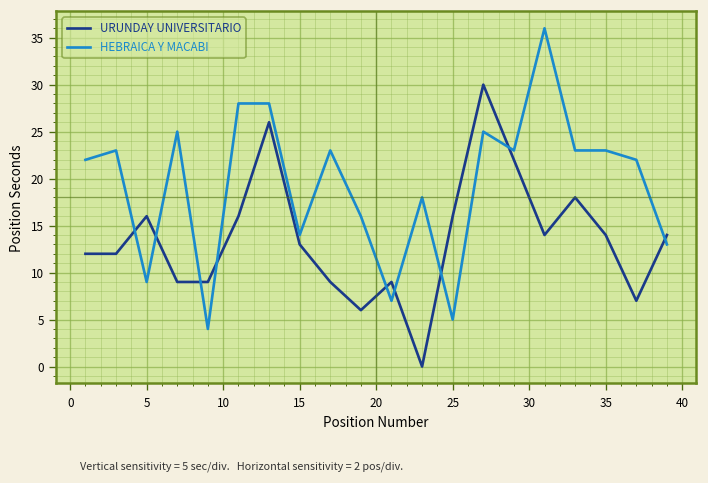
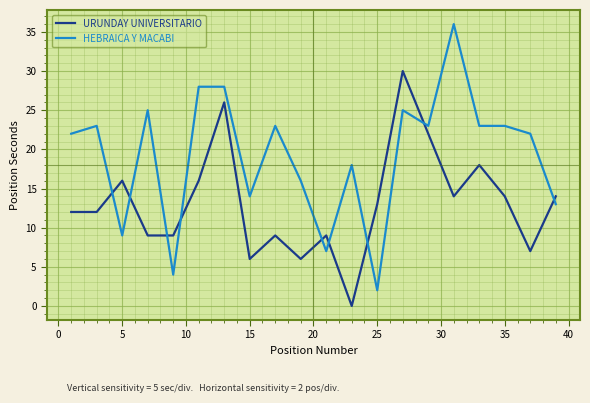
URUNDAY UNIVERSITARIO, 15: 13 -> 6
URUNDAY UNIVERSITARIO, 25: 16 -> 13
HEBRAICA Y MACABI, 25: 5 -> 2
